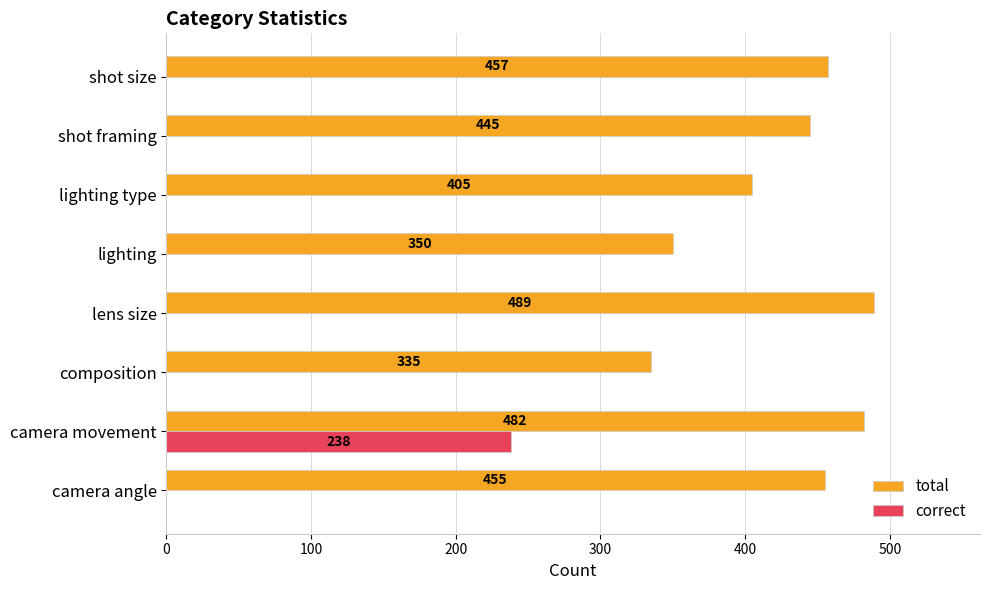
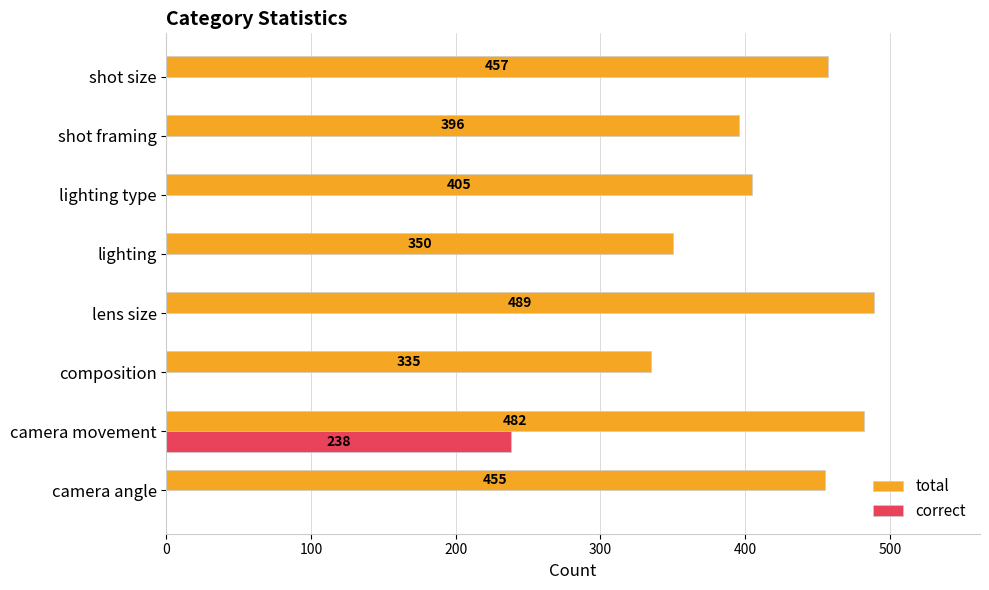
total, shot framing: 445 -> 396
